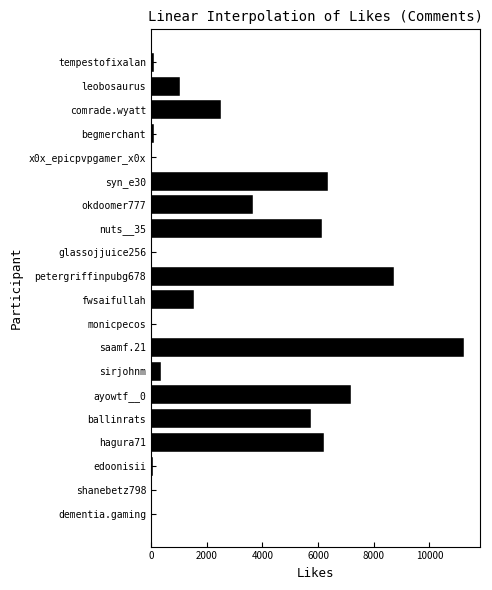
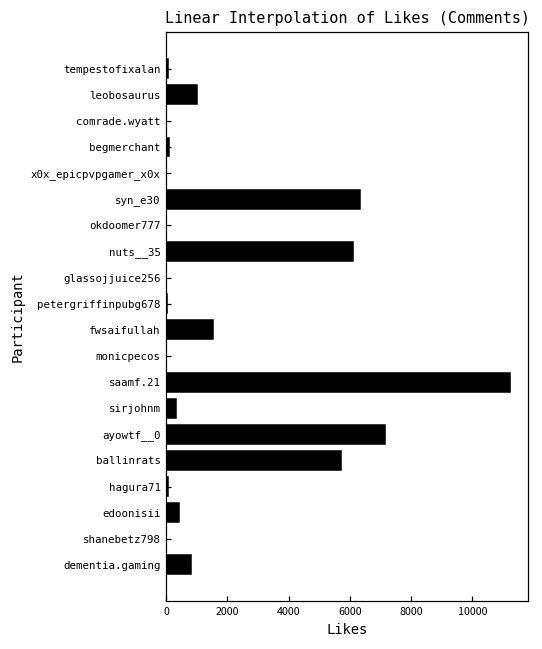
comrade.wyatt: 2500 -> 0
okdoomer777: 3600 -> 0
petergriffinpubg678: 8700 -> 100
hagura71: 6200 -> 100
edoonisii: 100 -> 500
dementia.gaming: 0 -> 800
